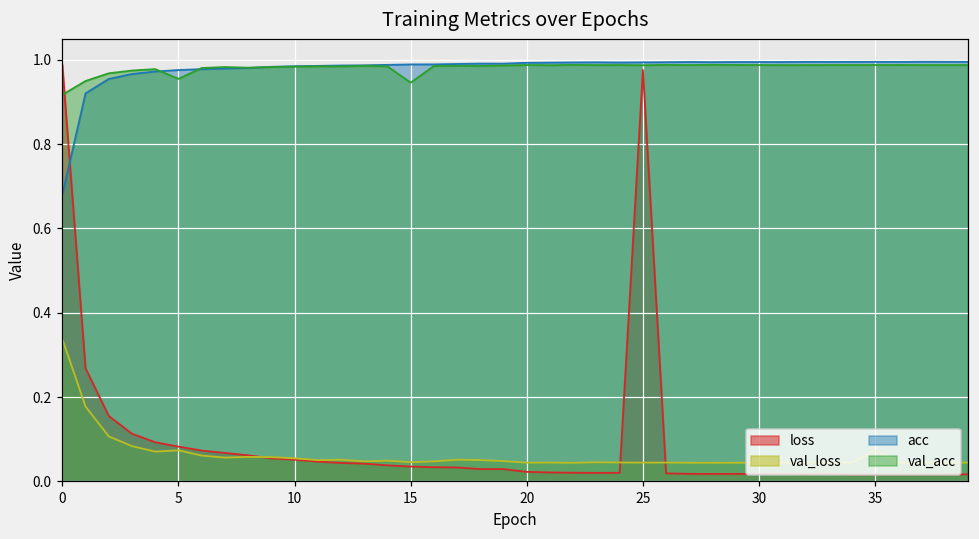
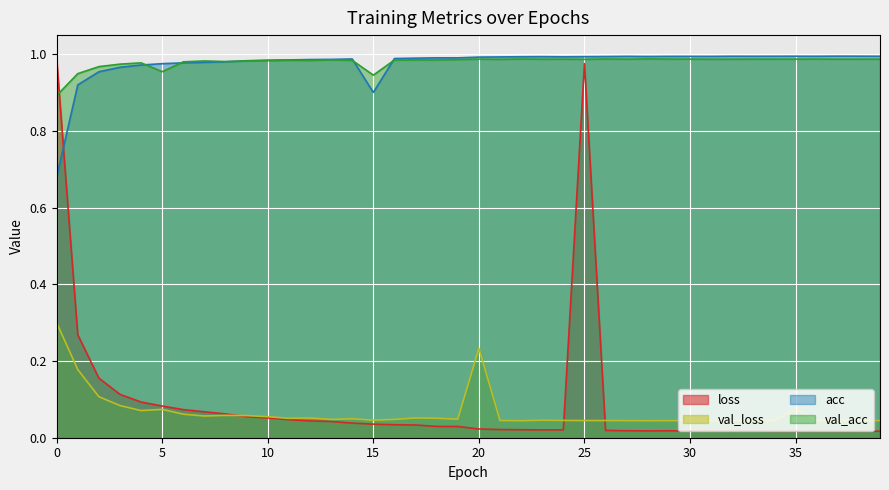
val_loss, 0: 0.34 -> 0.30
val_acc, 0: 0.92 -> 0.89
acc, 15: 0.99 -> 0.90
val_loss, 20: 0.04 -> 0.23
